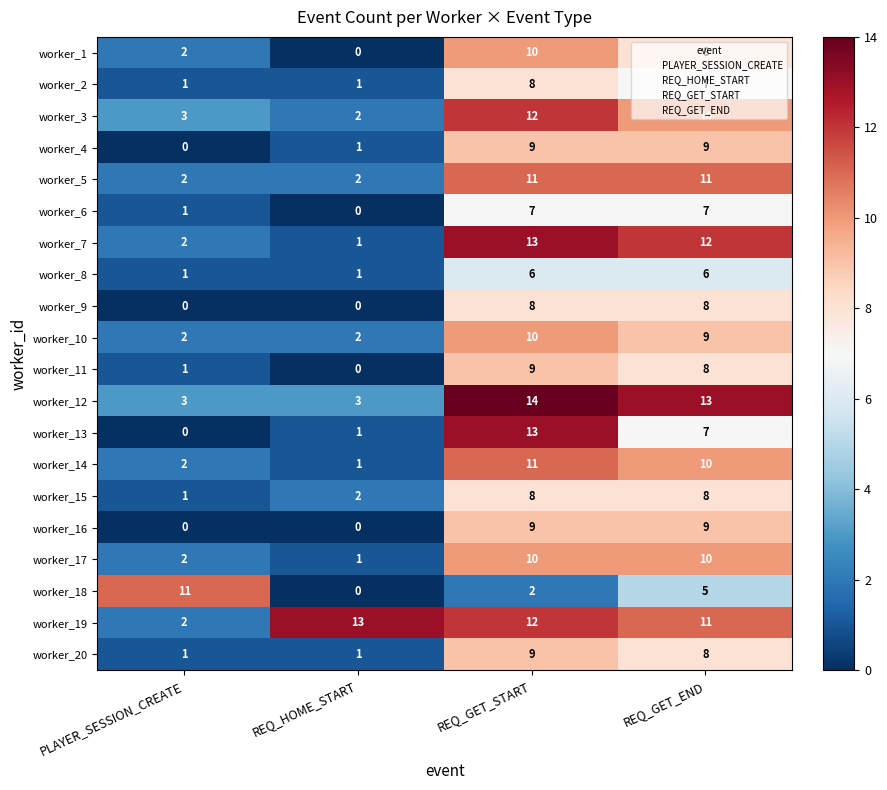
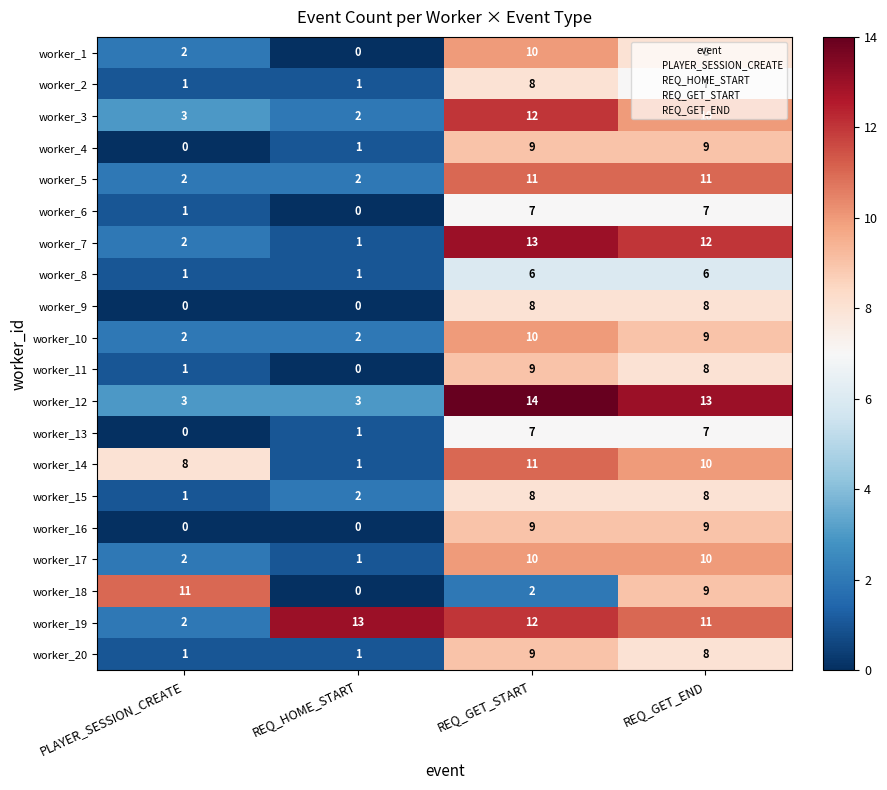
worker_13, REQ_GET_START: 13 -> 7
worker_14, PLAYER_SESSION_CREATE: 2 -> 8
worker_18, REQ_GET_END: 5 -> 9
